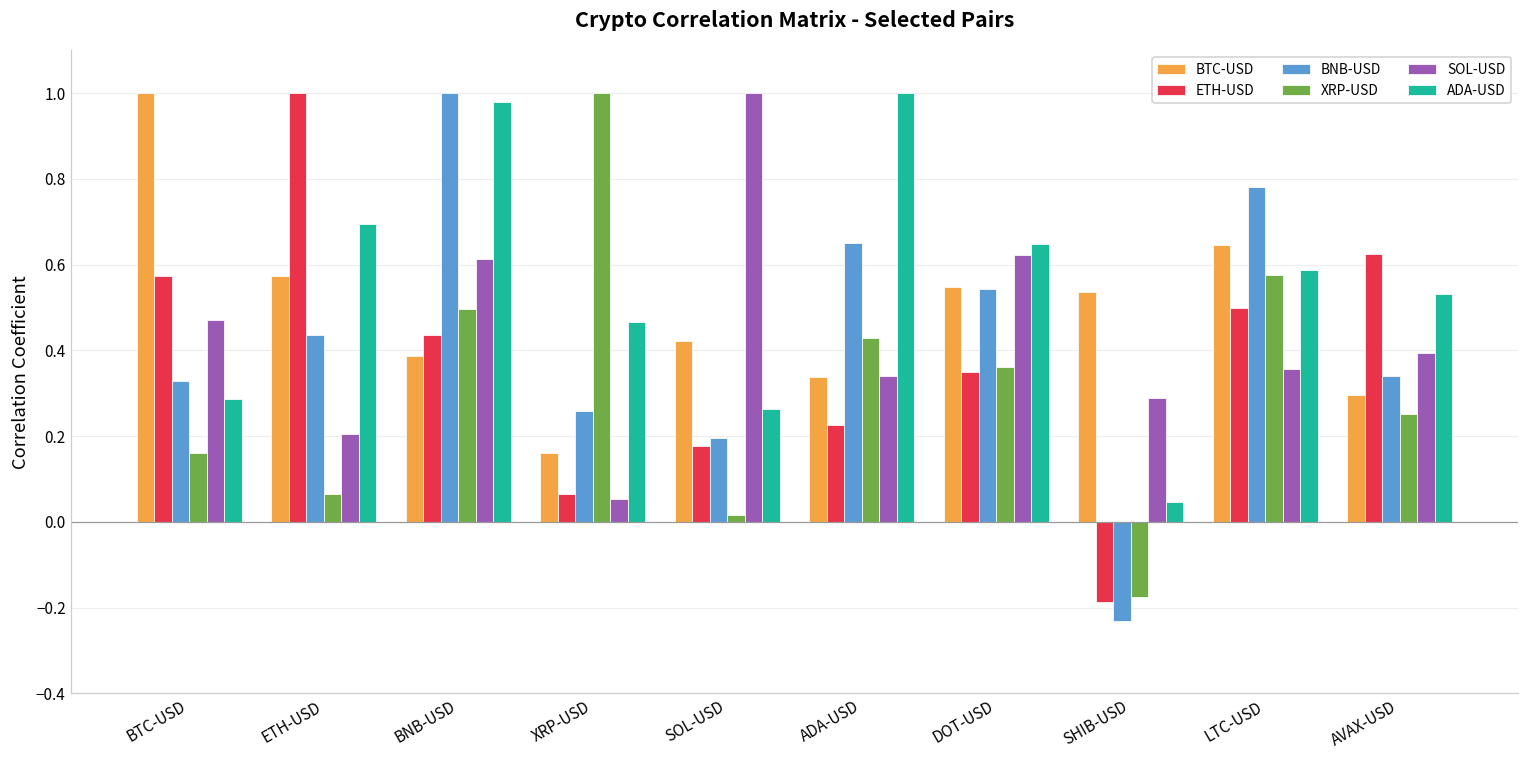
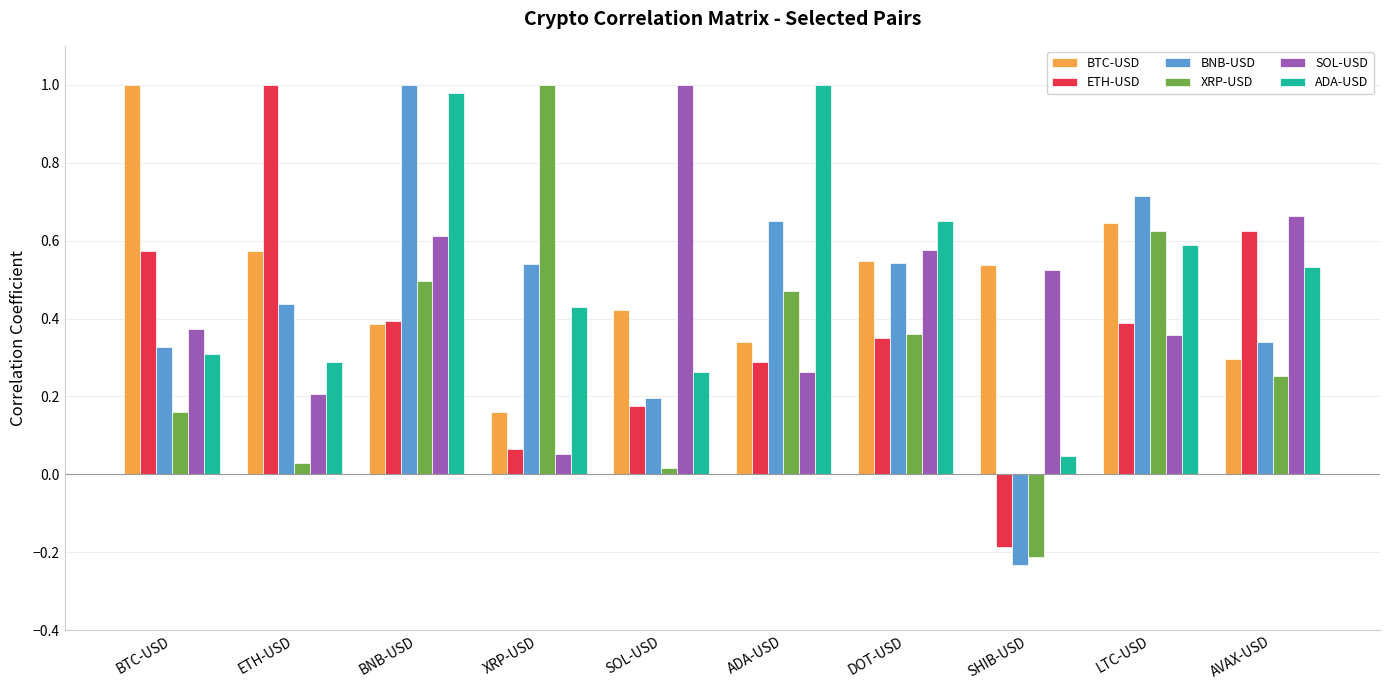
SOL-USD, BTC-USD: 0.47 -> 0.37
ADA-USD, BTC-USD: 0.29 -> 0.31
XRP-USD, ETH-USD: 0.07 -> 0.03
ADA-USD, ETH-USD: 0.70 -> 0.29
ETH-USD, BNB-USD: 0.44 -> 0.39
BNB-USD, XRP-USD: 0.26 -> 0.54
ADA-USD, XRP-USD: 0.47 -> 0.43
ETH-USD, ADA-USD: 0.23 -> 0.29
XRP-USD, ADA-USD: 0.43 -> 0.47
SOL-USD, ADA-USD: 0.34 -> 0.26
SOL-USD, DOT-USD: 0.62 -> 0.58
XRP-USD, SHIB-USD: -0.18 -> -0.21
SOL-USD, SHIB-USD: 0.29 -> 0.53
ETH-USD, LTC-USD: 0.50 -> 0.39
BNB-USD, LTC-USD: 0.78 -> 0.71
XRP-USD, LTC-USD: 0.58 -> 0.62
SOL-USD, AVAX-USD: 0.39 -> 0.66
